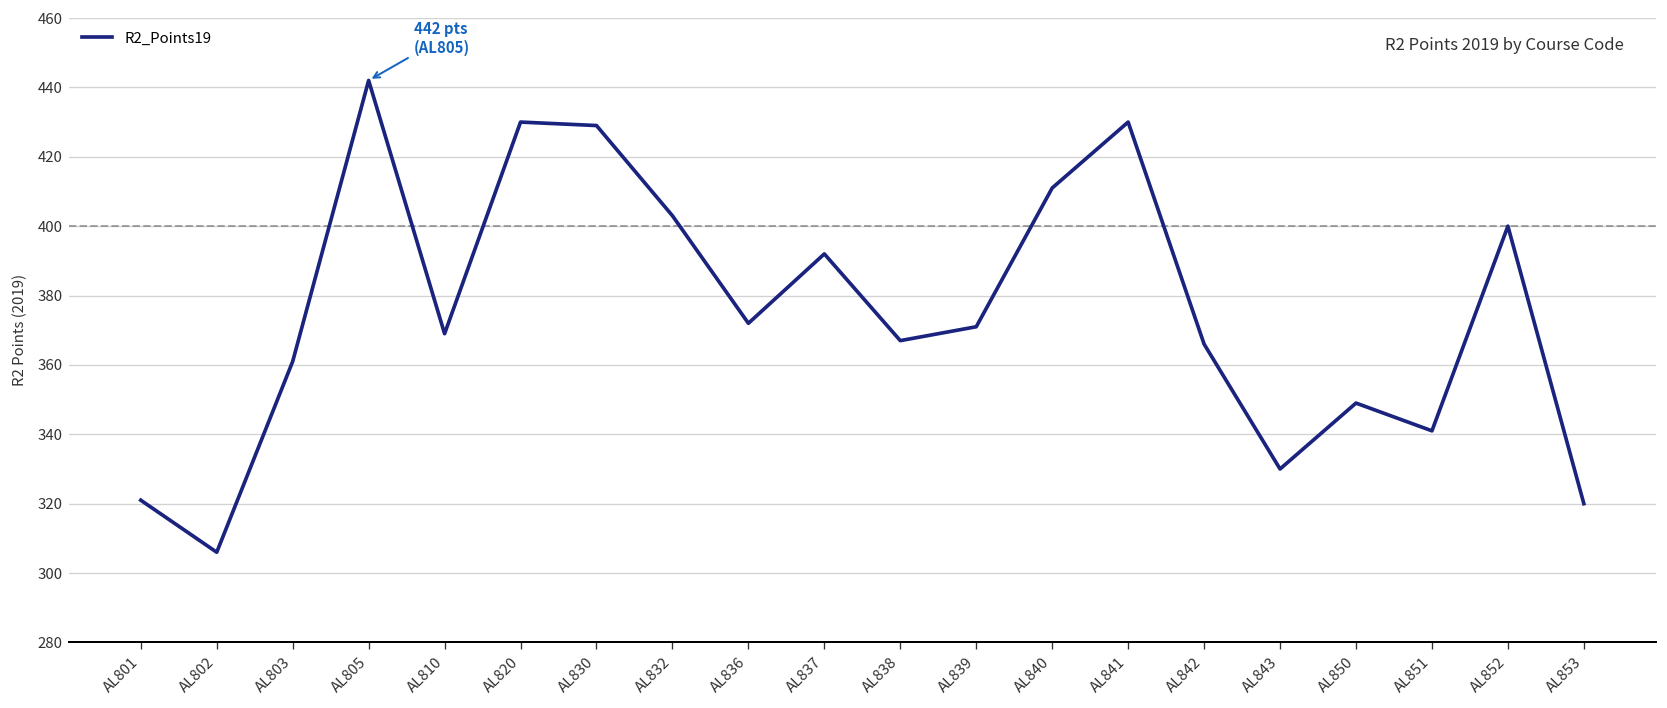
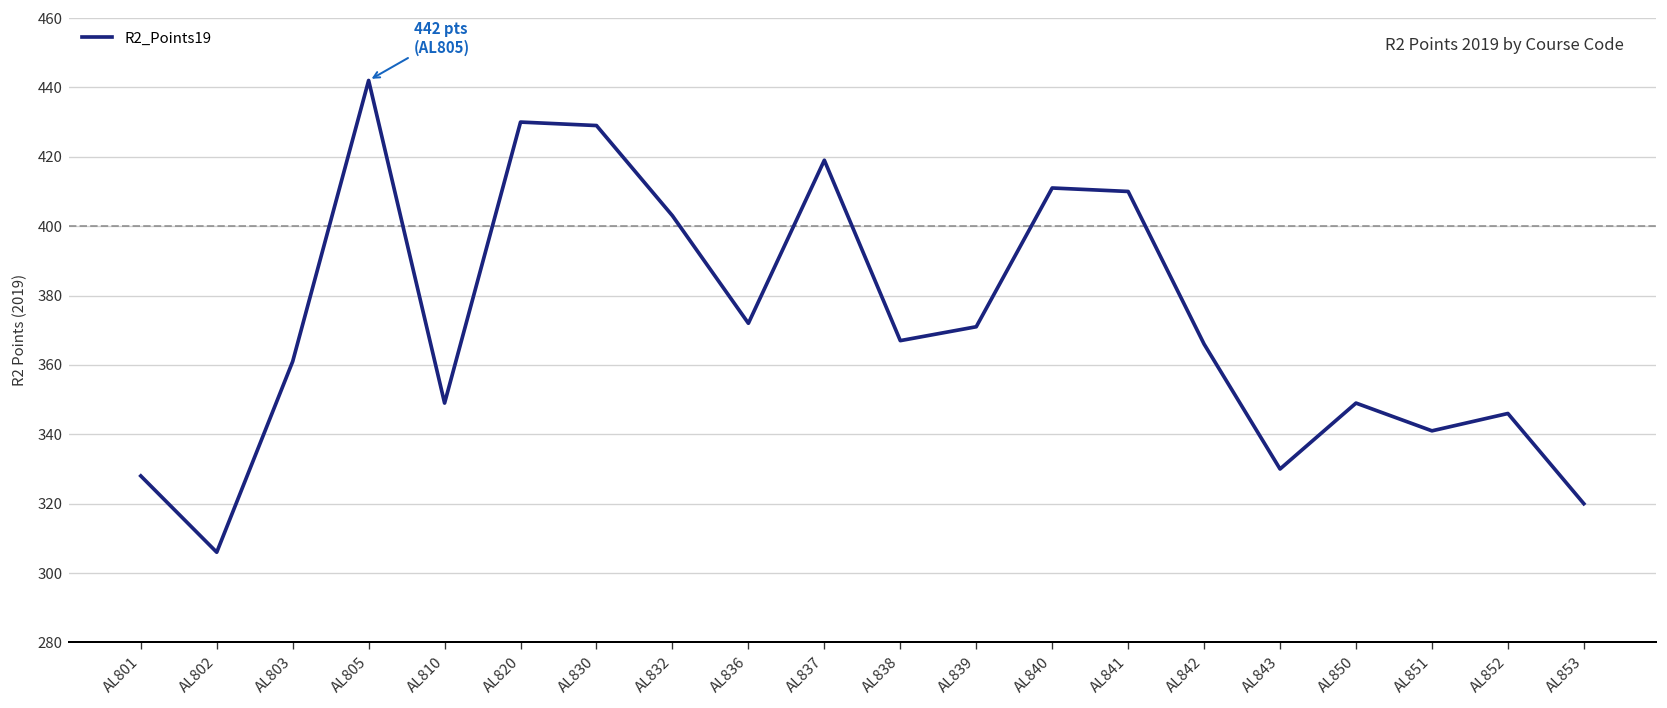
AL801: 321 -> 328
AL810: 369 -> 349
AL837: 392 -> 419
AL841: 430 -> 410
AL852: 400 -> 346
